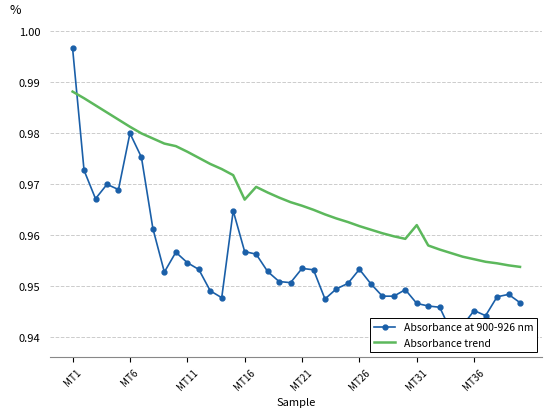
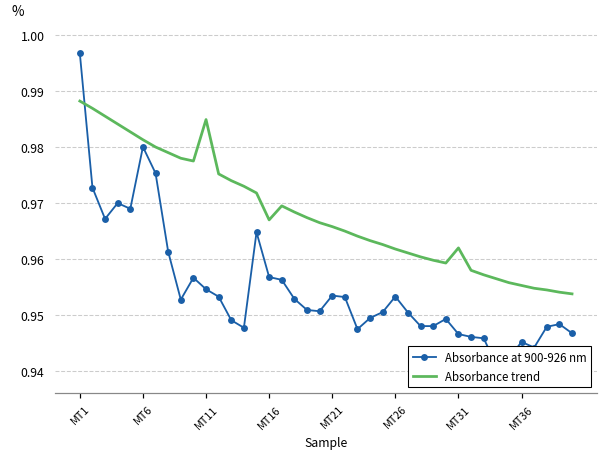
Absorbance trend, MT11: 0.976 -> 0.985
